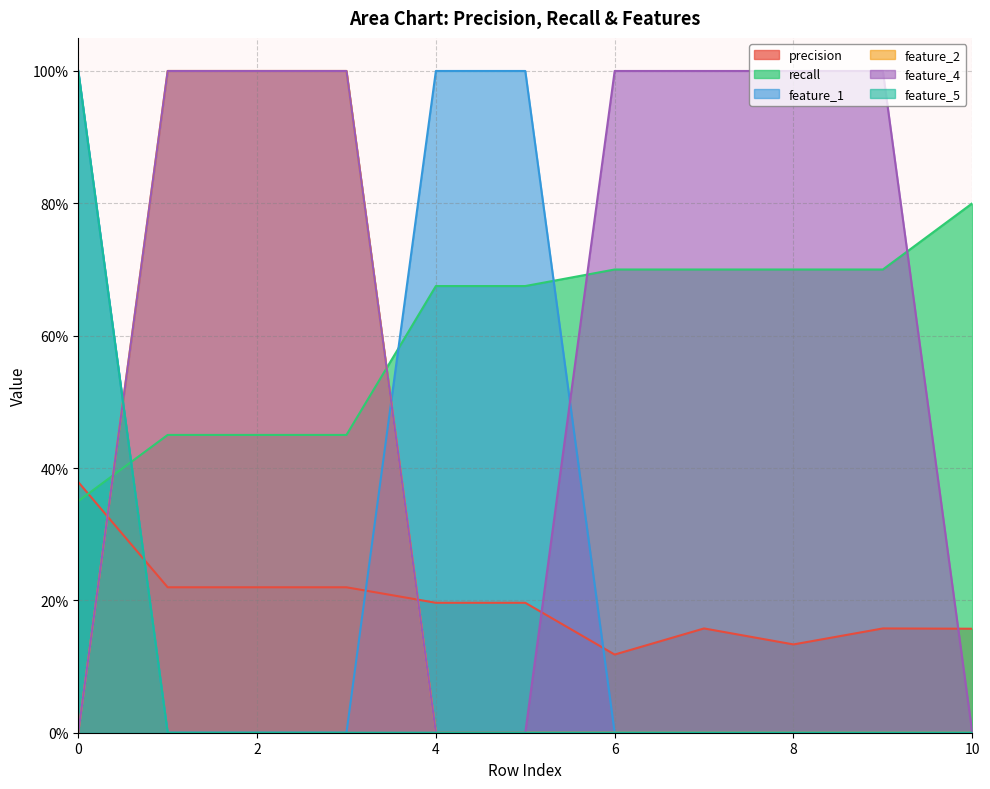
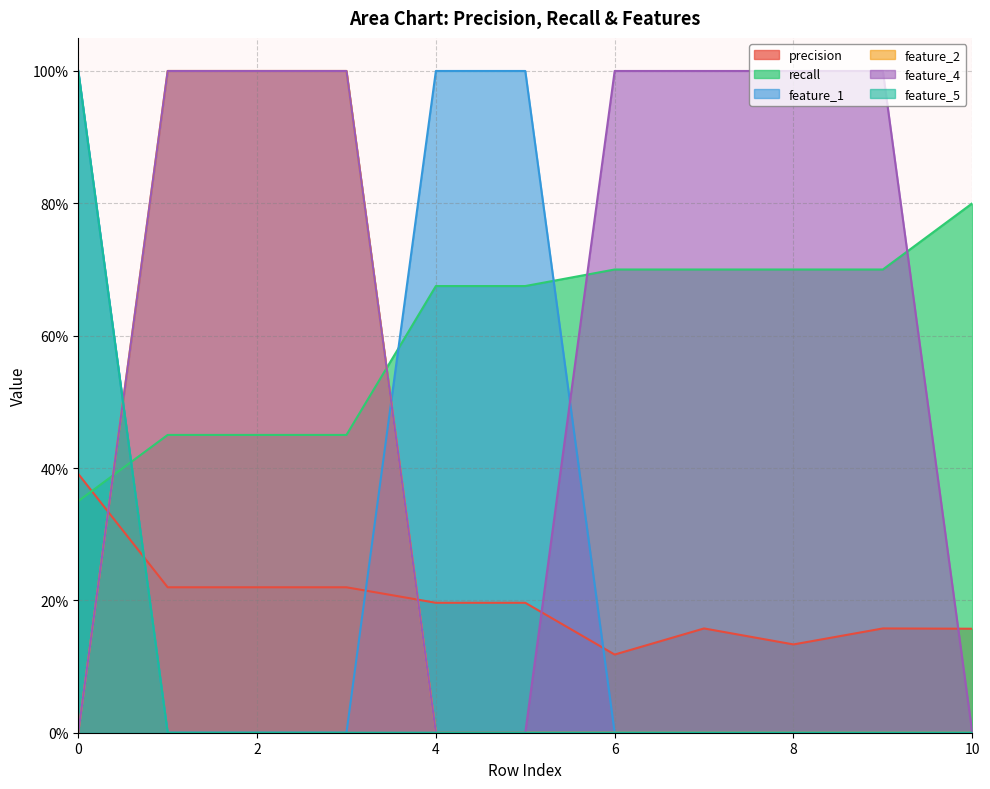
precision, 0: 38% -> 39%
